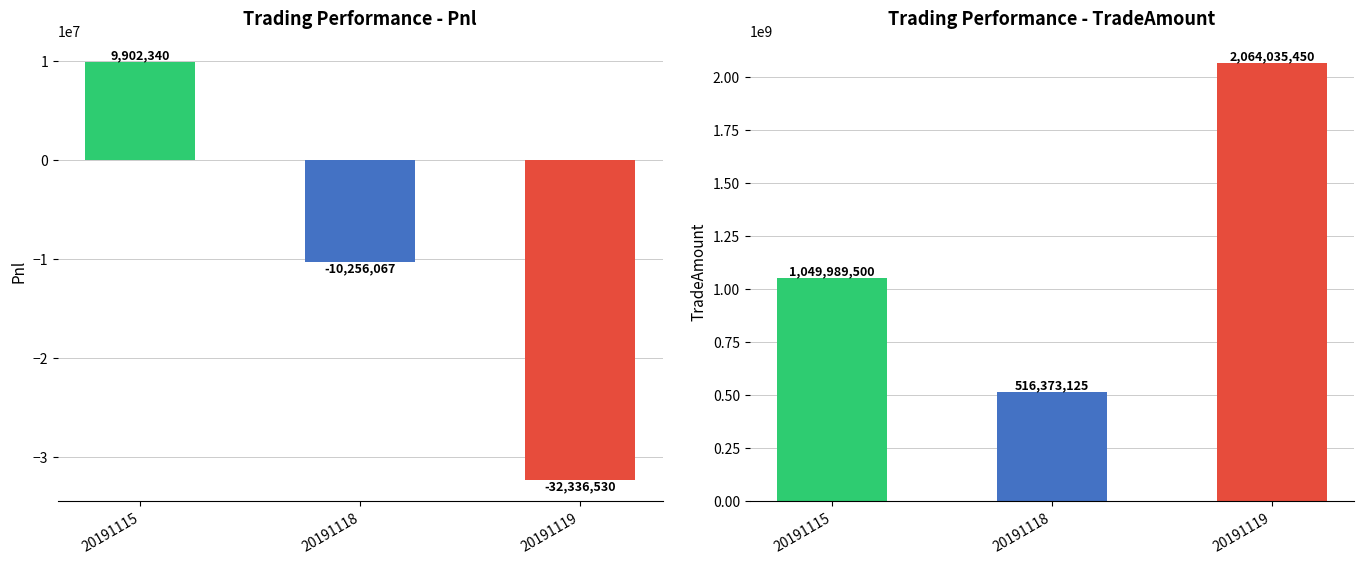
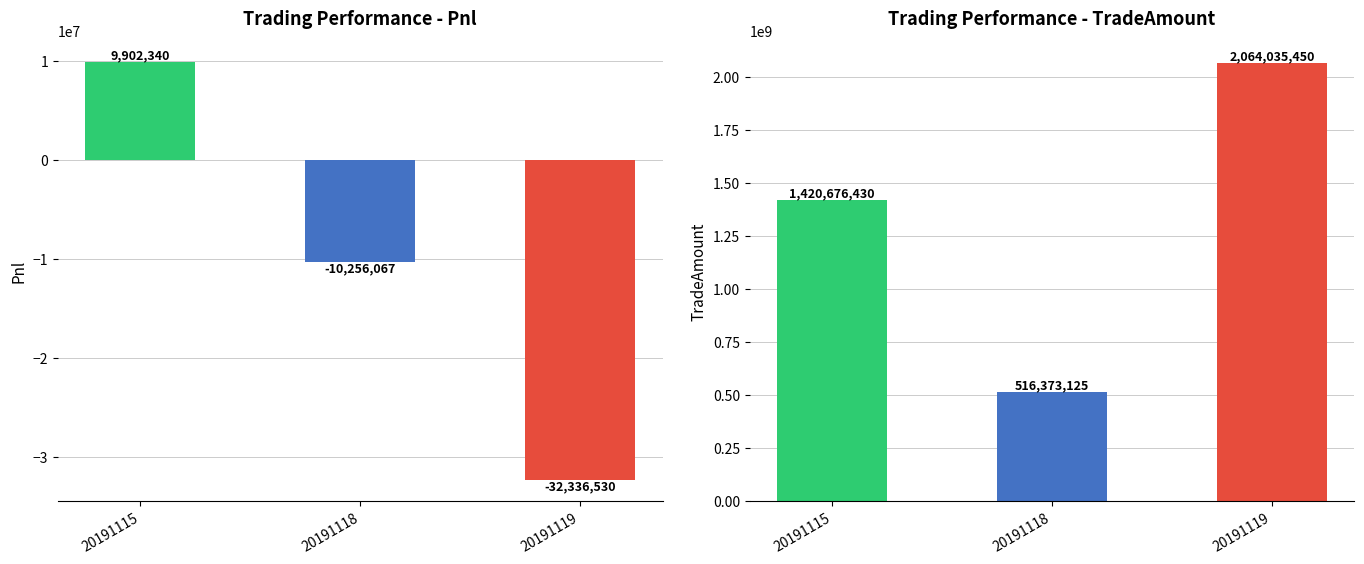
Trading Performance - TradeAmount, 20191115: 1,049,989,500 -> 1,420,676,430
